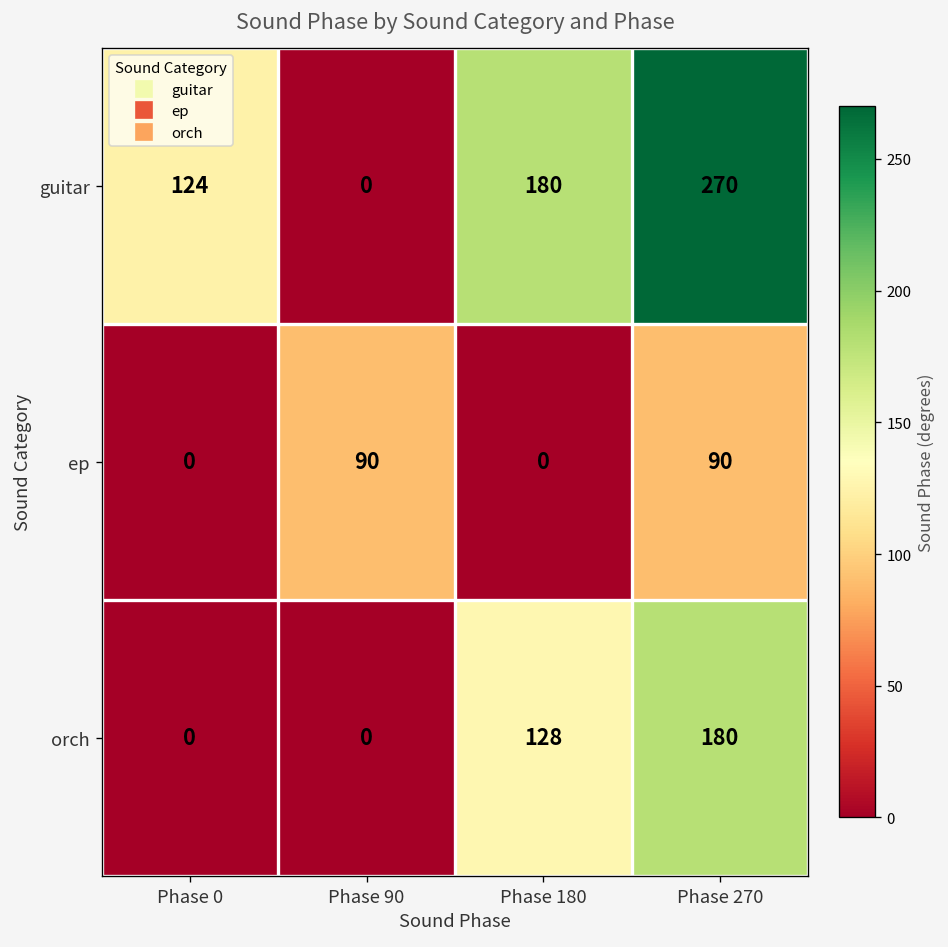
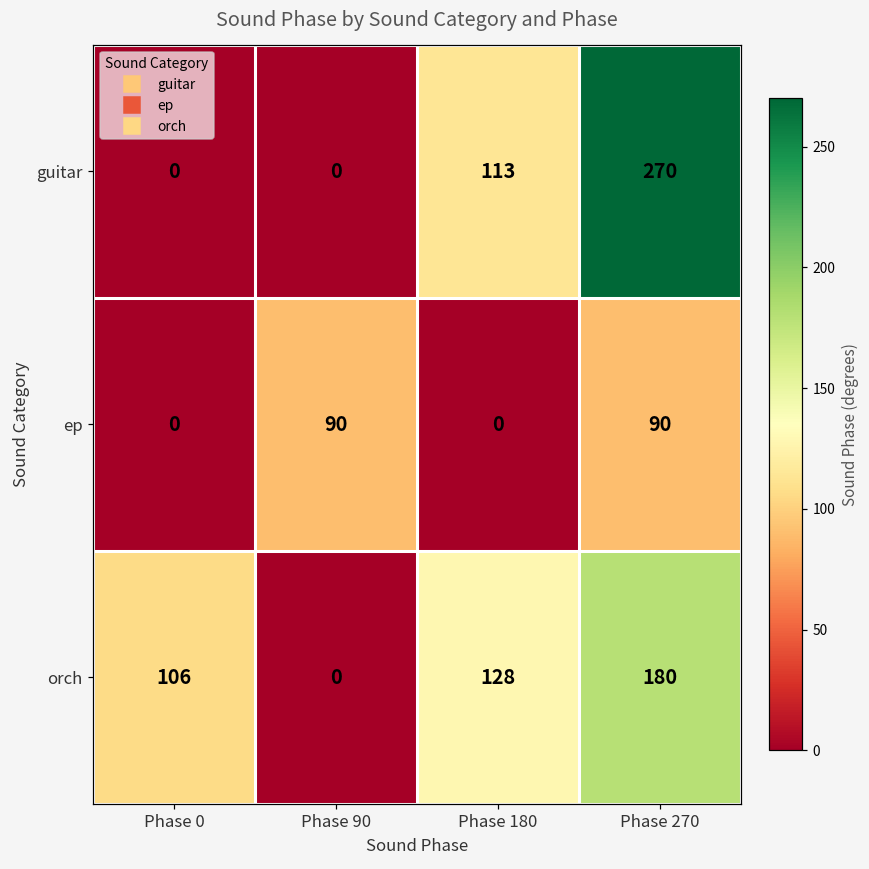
guitar, Phase 0: 124 -> 0
guitar, Phase 180: 180 -> 113
orch, Phase 0: 0 -> 106
